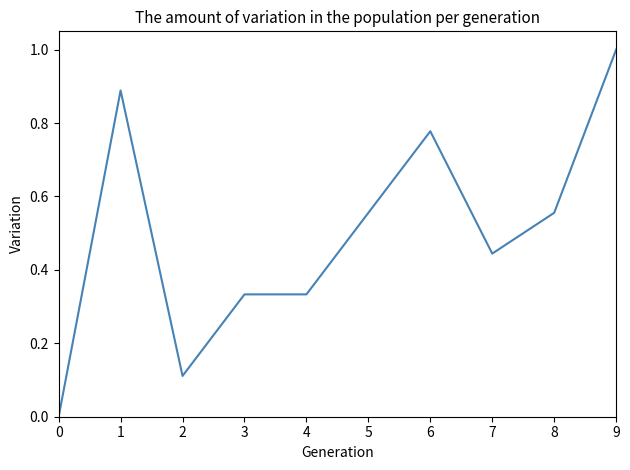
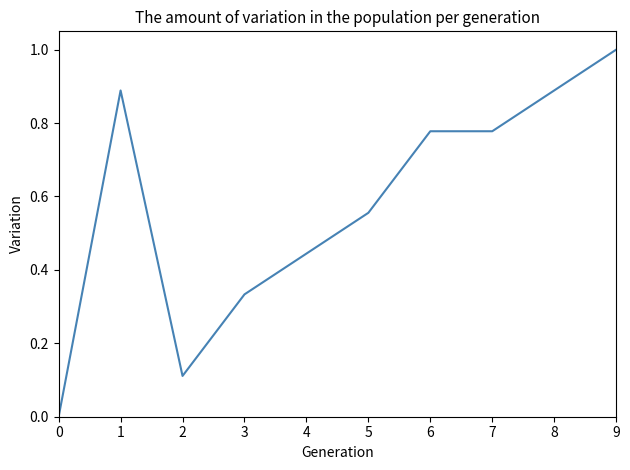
4: 0.33 -> 0.44
7: 0.44 -> 0.78
8: 0.56 -> 0.89
